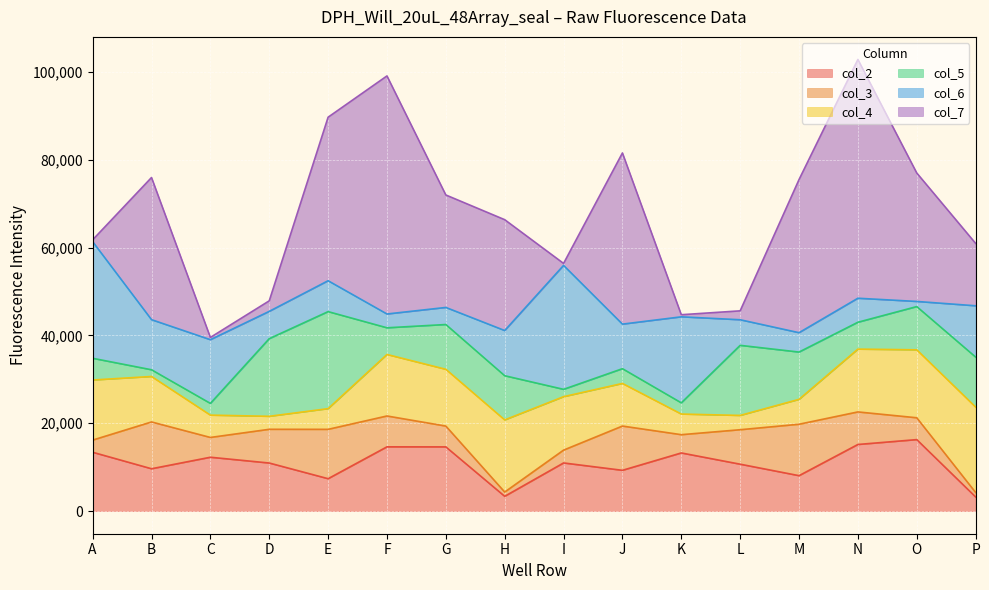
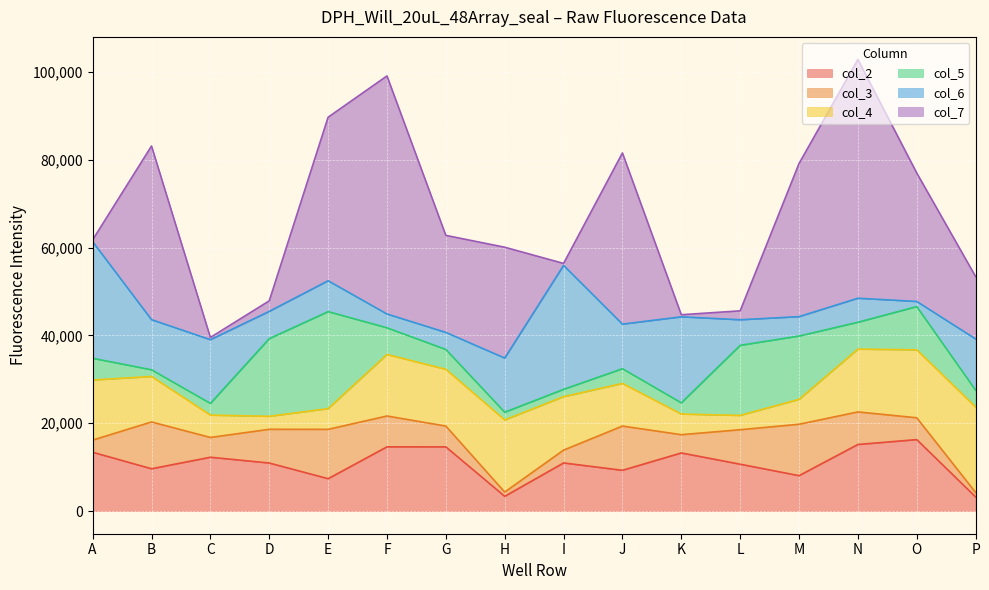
col_7, B: 32,000 -> 40,000
col_5, G: 10,000 -> 5,000
col_7, G: 26,000 -> 22,000
col_5, H: 10,000 -> 2,000
col_6, H: 10,000 -> 12,000
col_5, M: 11,000 -> 14,000
col_5, P: 11,000 -> 4,000
